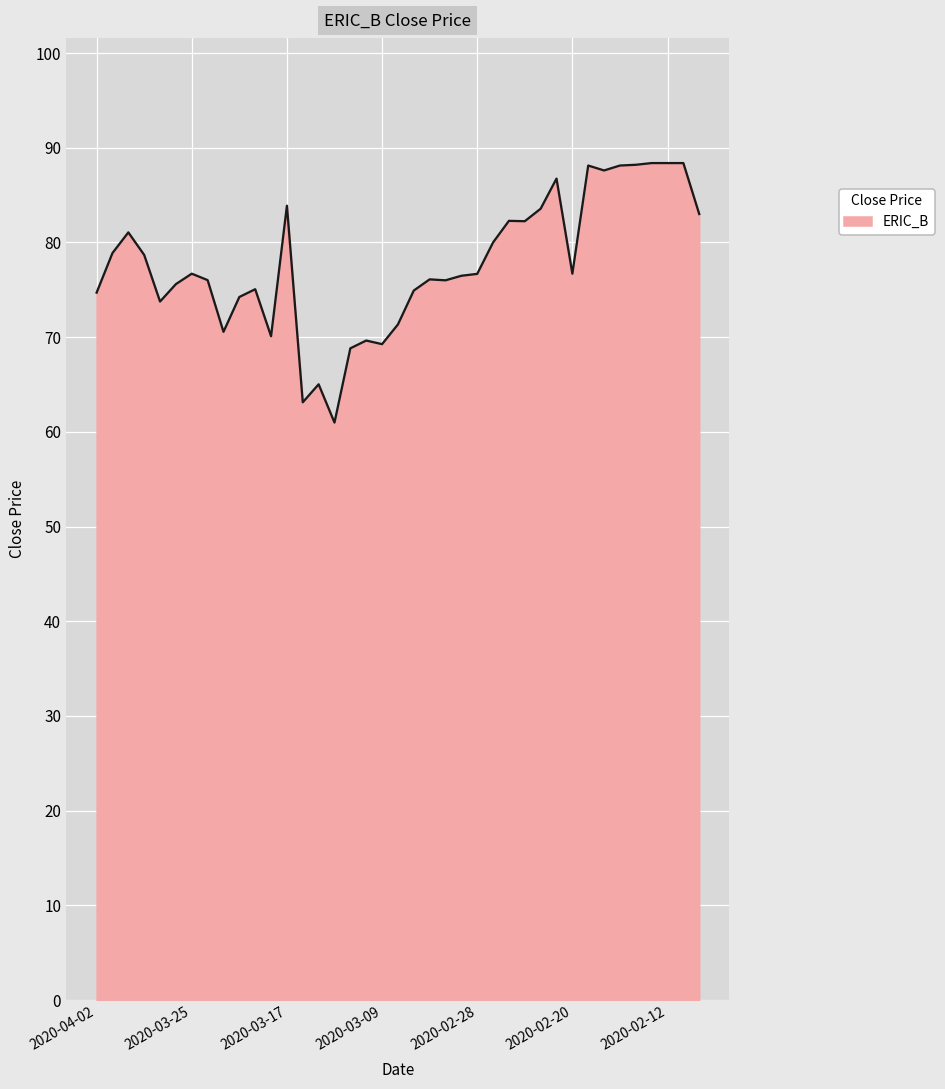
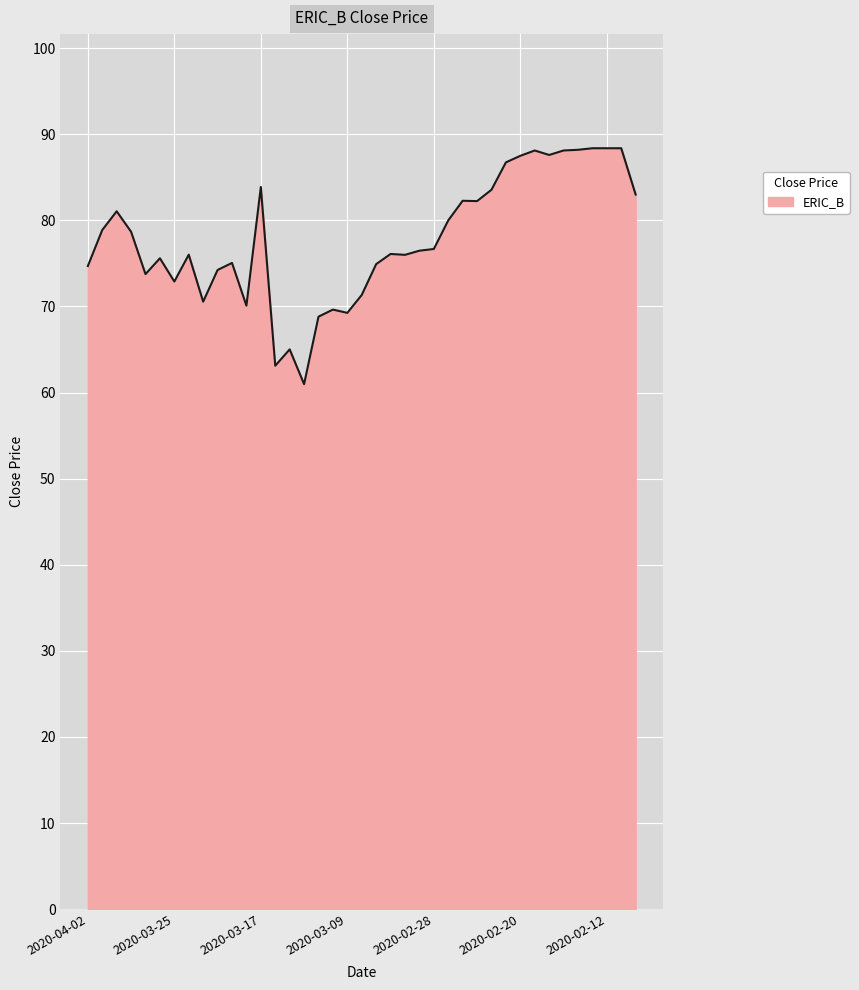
2020-03-25: 77 -> 73
2020-02-20: 77 -> 88
